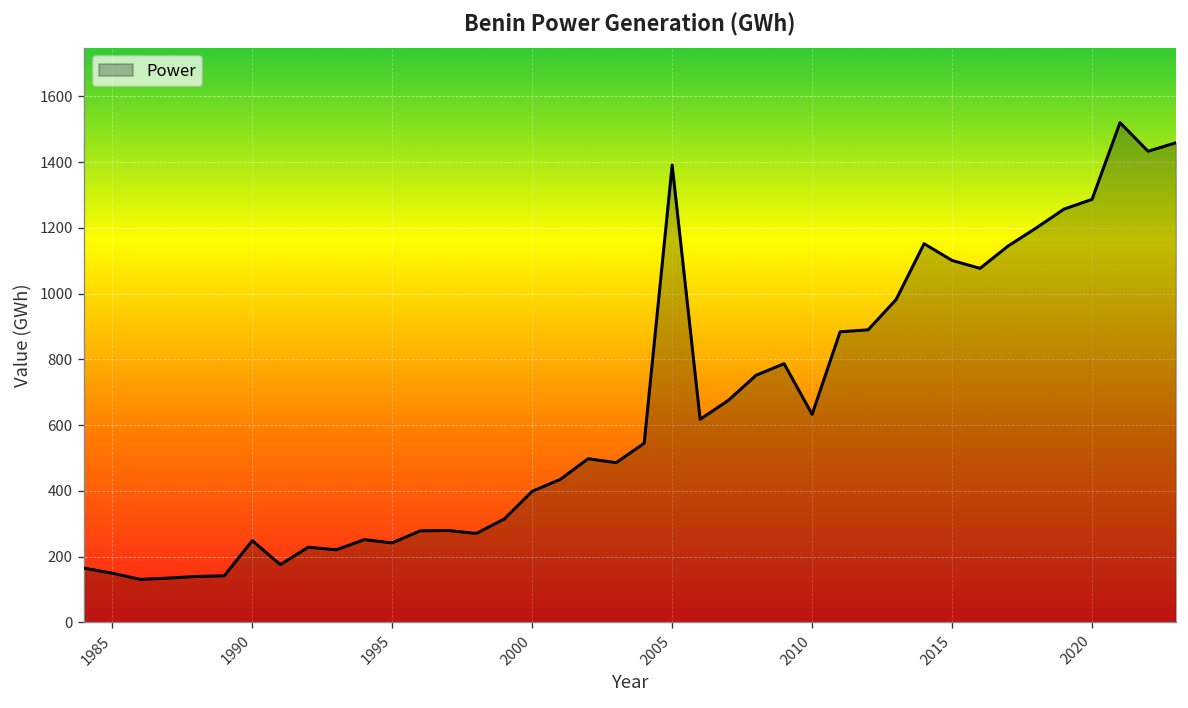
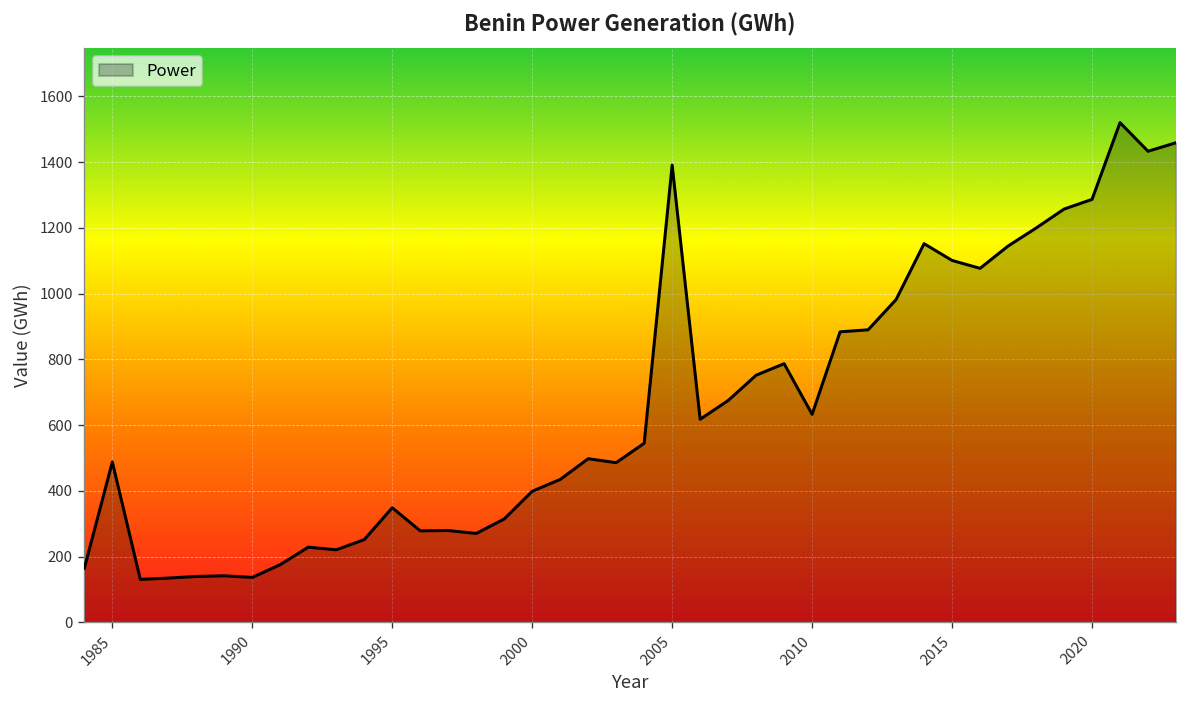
1985: 150 -> 490
1990: 250 -> 140
1995: 240 -> 350
